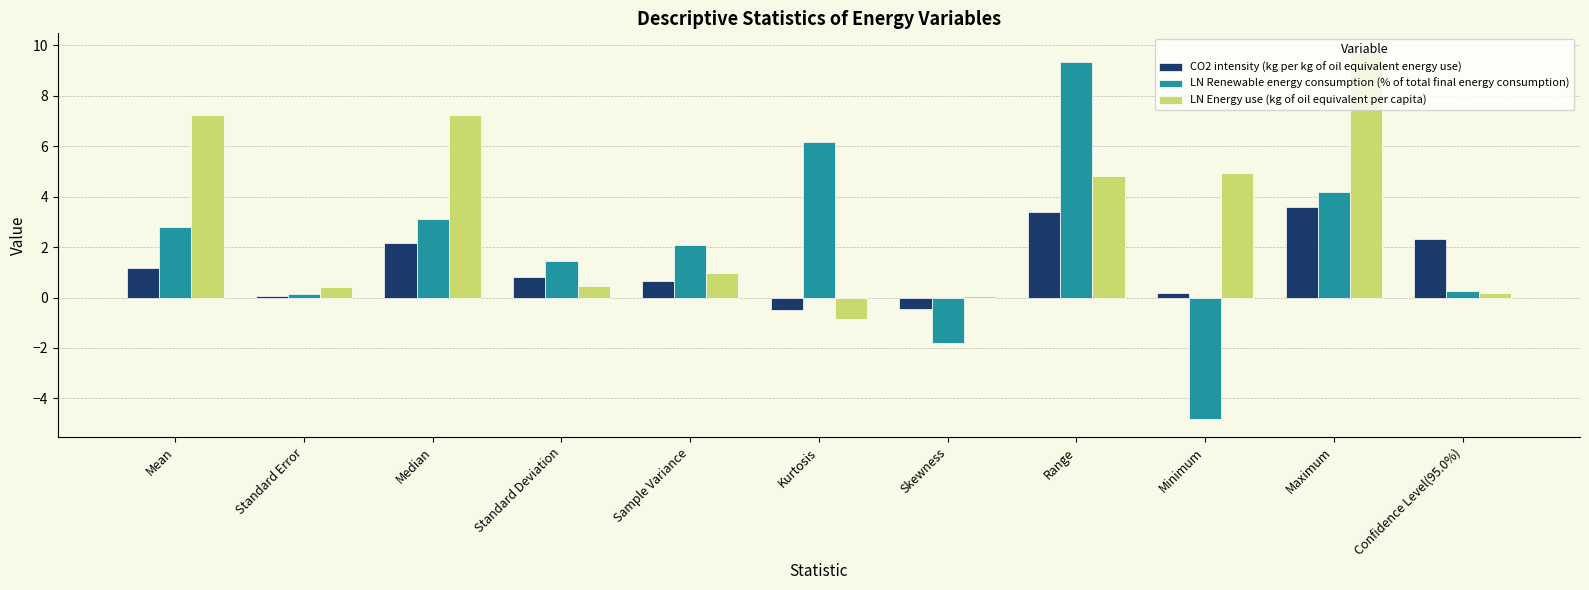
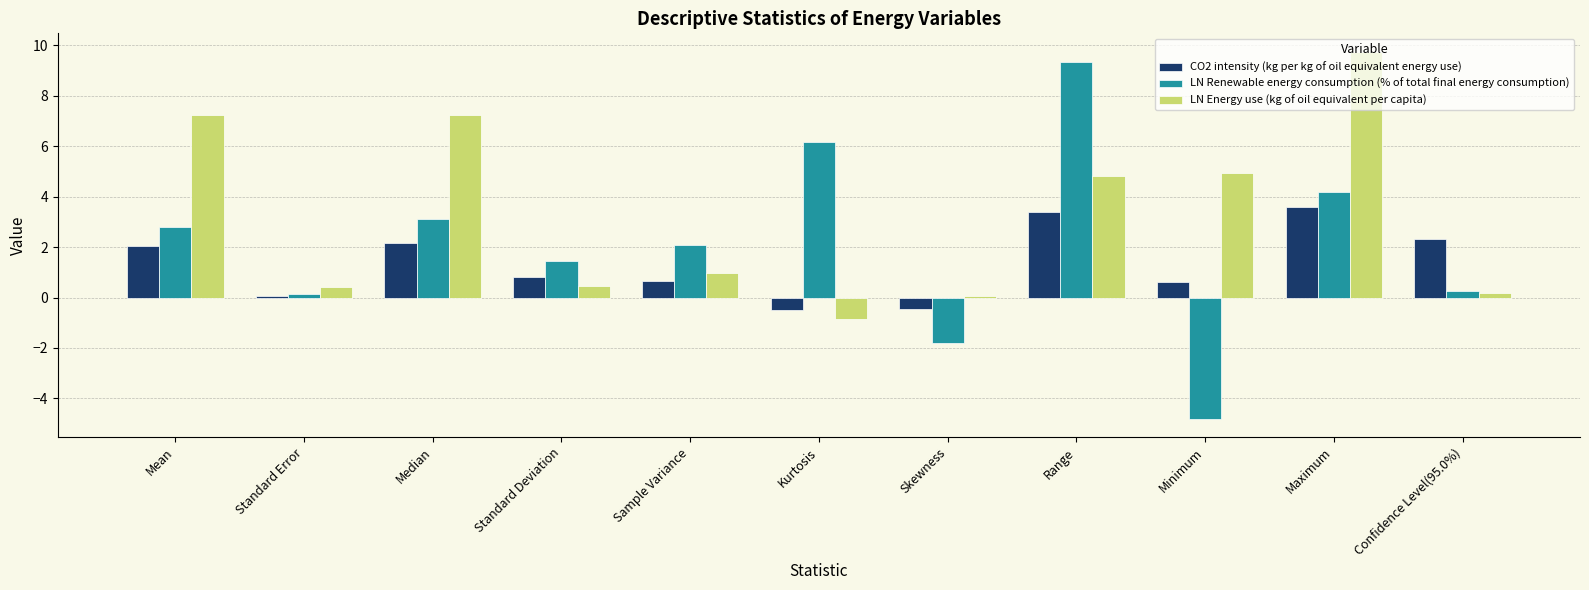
CO2 intensity (kg per kg of oil equivalent energy use), Mean: 1.2 -> 2.1
CO2 intensity (kg per kg of oil equivalent energy use), Minimum: 0.2 -> 0.6
